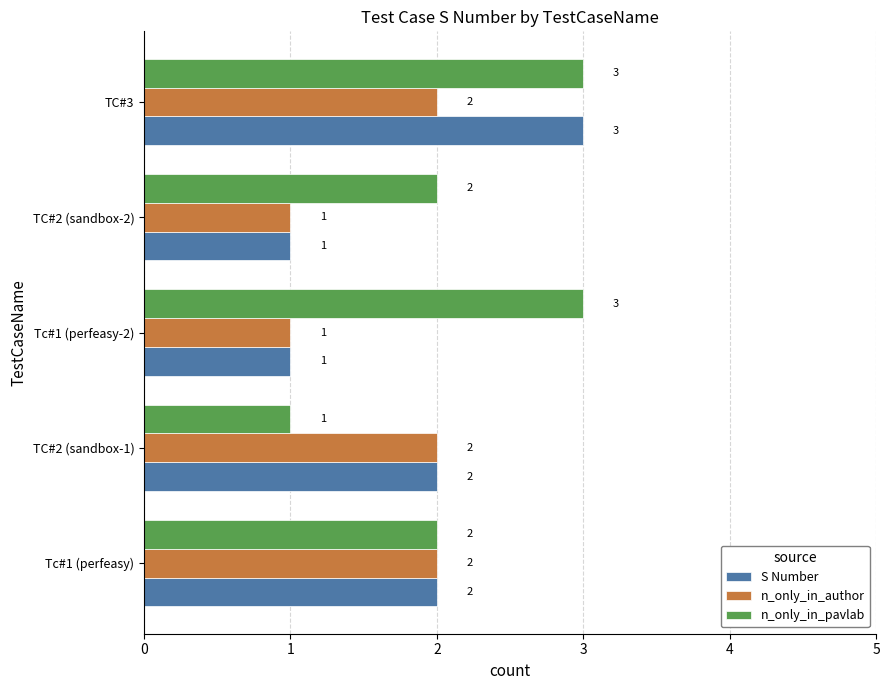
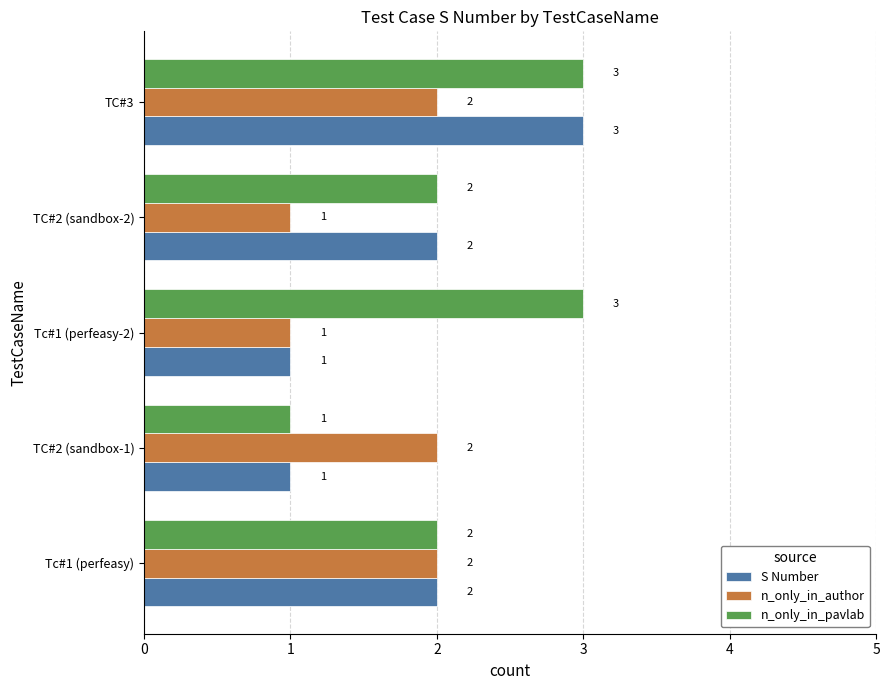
S Number, TC#2 (sandbox-2): 1 -> 2
S Number, TC#2 (sandbox-1): 2 -> 1
